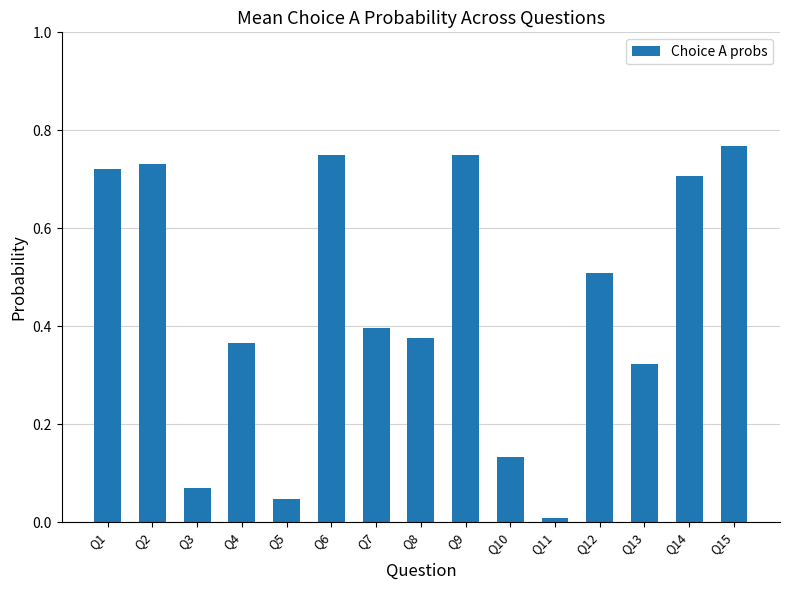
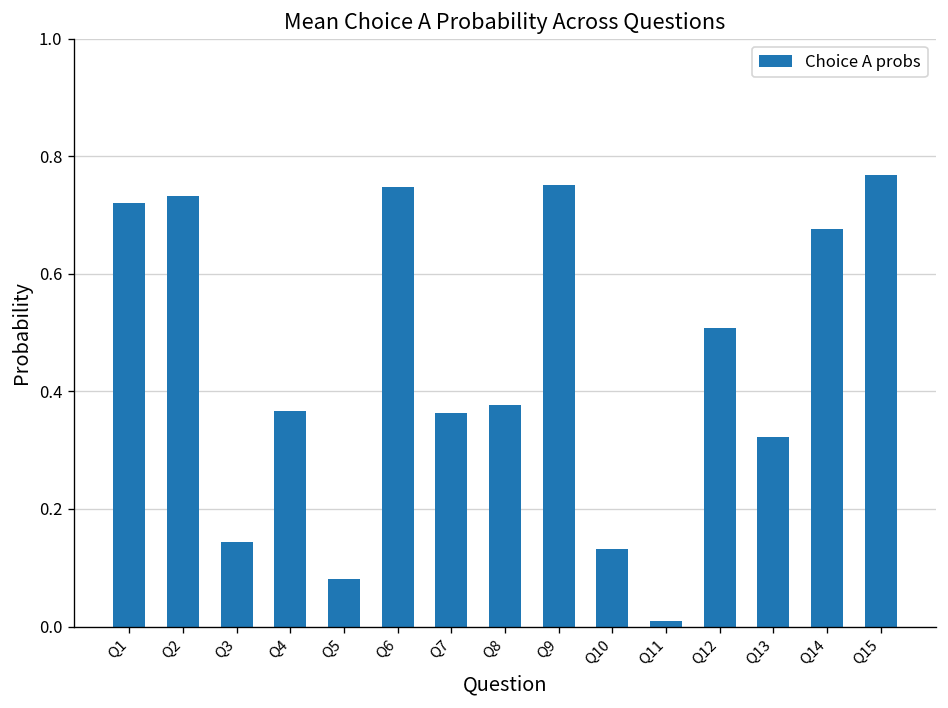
Q3: 0.07 -> 0.14
Q5: 0.05 -> 0.08
Q7: 0.40 -> 0.36
Q14: 0.71 -> 0.68
